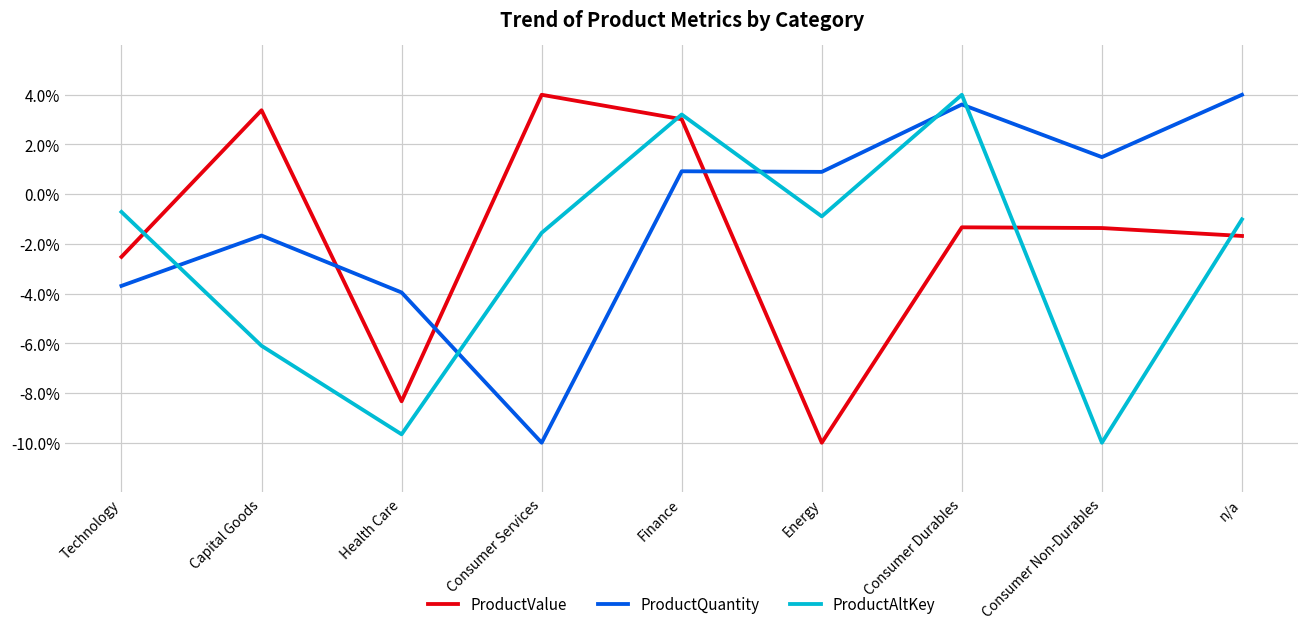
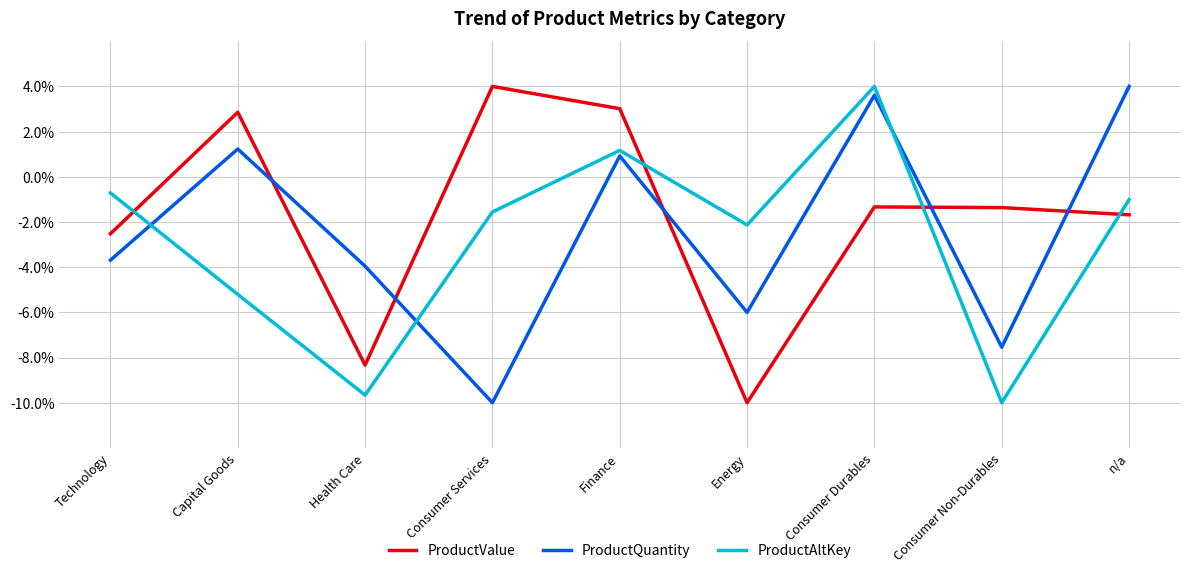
ProductValue, Capital Goods: 3.4% -> 2.9%
ProductQuantity, Capital Goods: -1.7% -> 1.2%
ProductAltKey, Capital Goods: -6.1% -> -5.2%
ProductAltKey, Finance: 3.2% -> 1.2%
ProductQuantity, Energy: 0.9% -> -6.0%
ProductAltKey, Energy: -0.9% -> -2.1%
ProductQuantity, Consumer Non-Durables: 1.5% -> -7.5%
